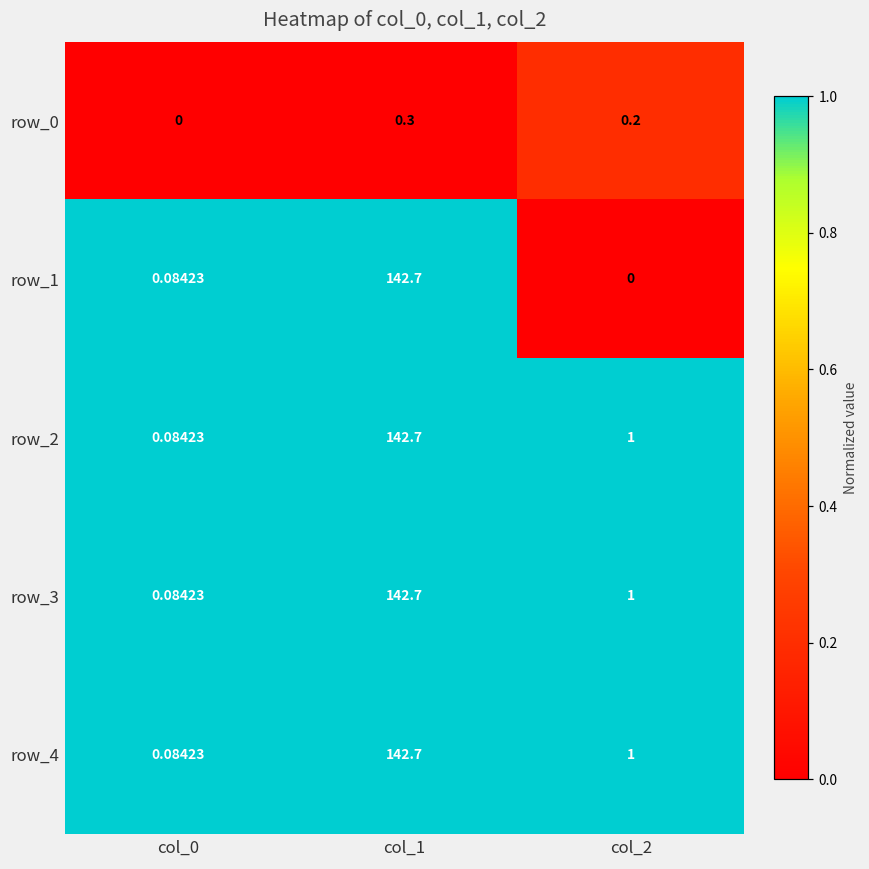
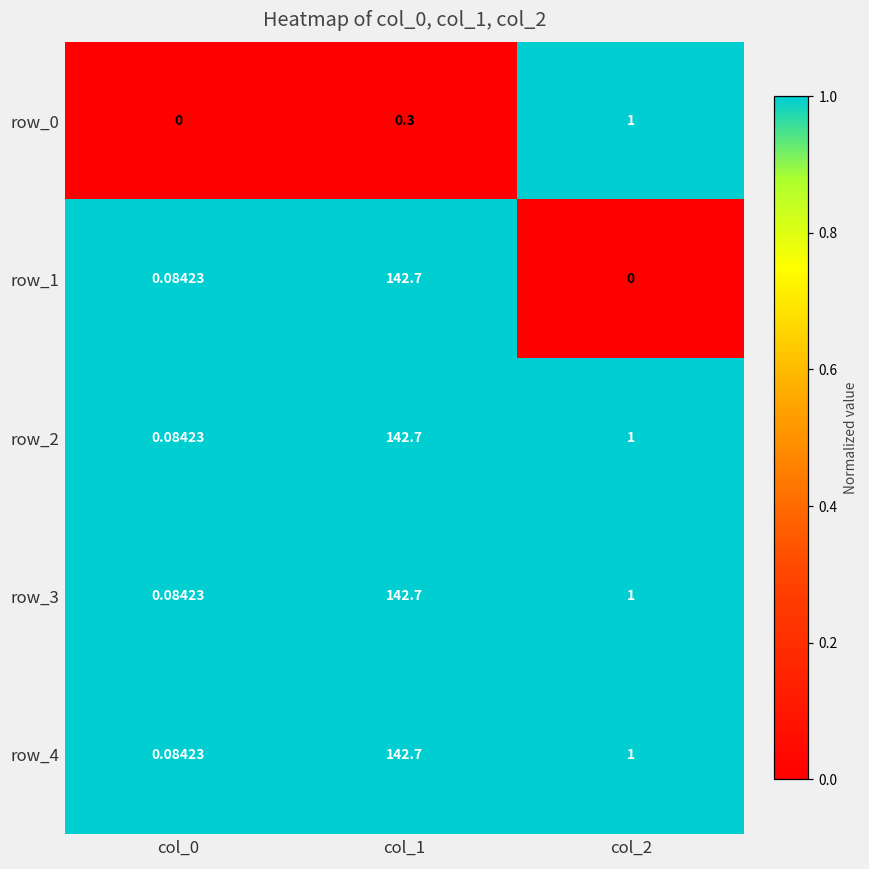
row_0, col_2: 0.2 -> 1
